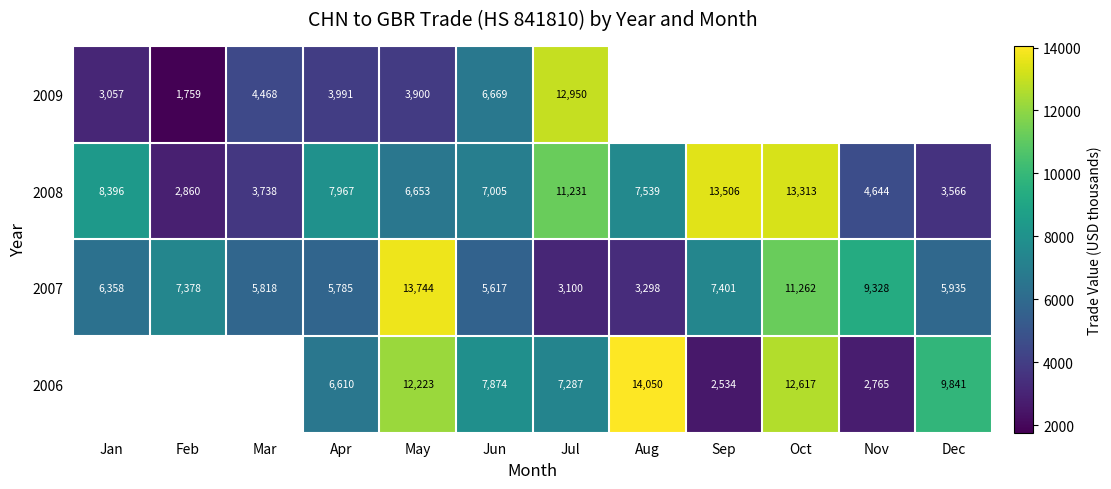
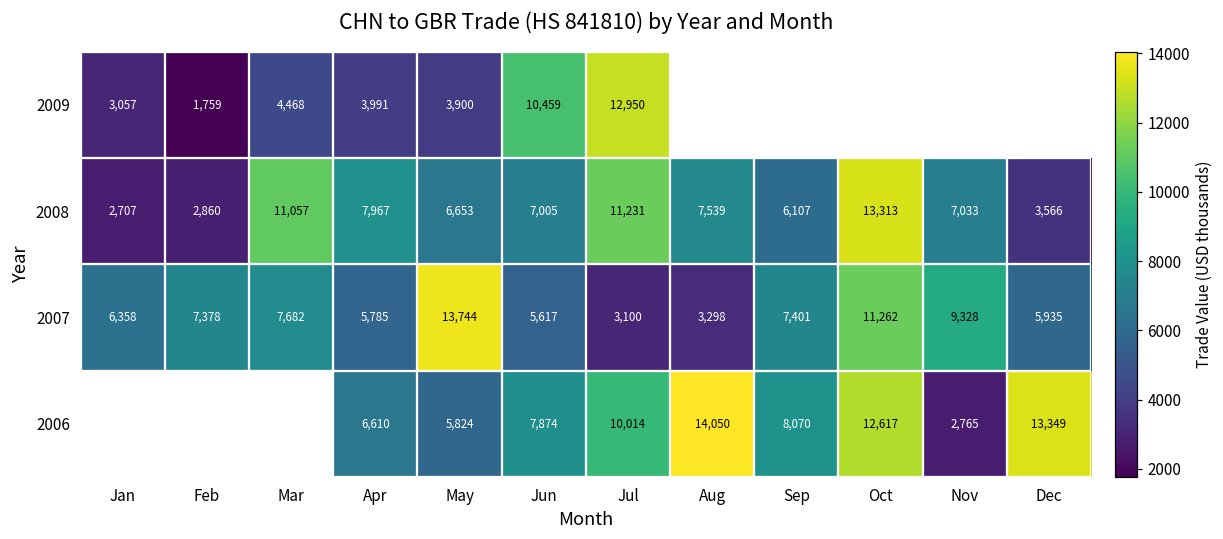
2009, Jun: 6,669 -> 10,459
2008, Jan: 8,396 -> 2,707
2008, Mar: 3,738 -> 11,057
2008, Sep: 13,506 -> 6,107
2008, Nov: 4,644 -> 7,033
2007, Mar: 5,818 -> 7,682
2006, May: 12,223 -> 5,824
2006, Jul: 7,287 -> 10,014
2006, Sep: 2,534 -> 8,070
2006, Dec: 9,841 -> 13,349
